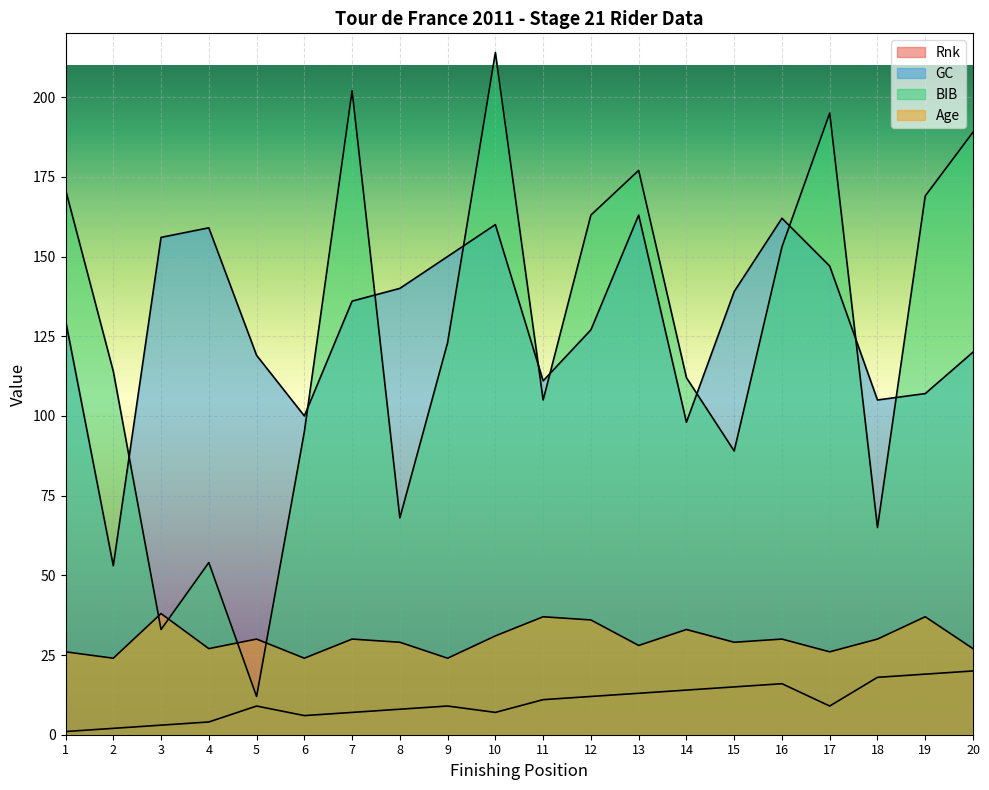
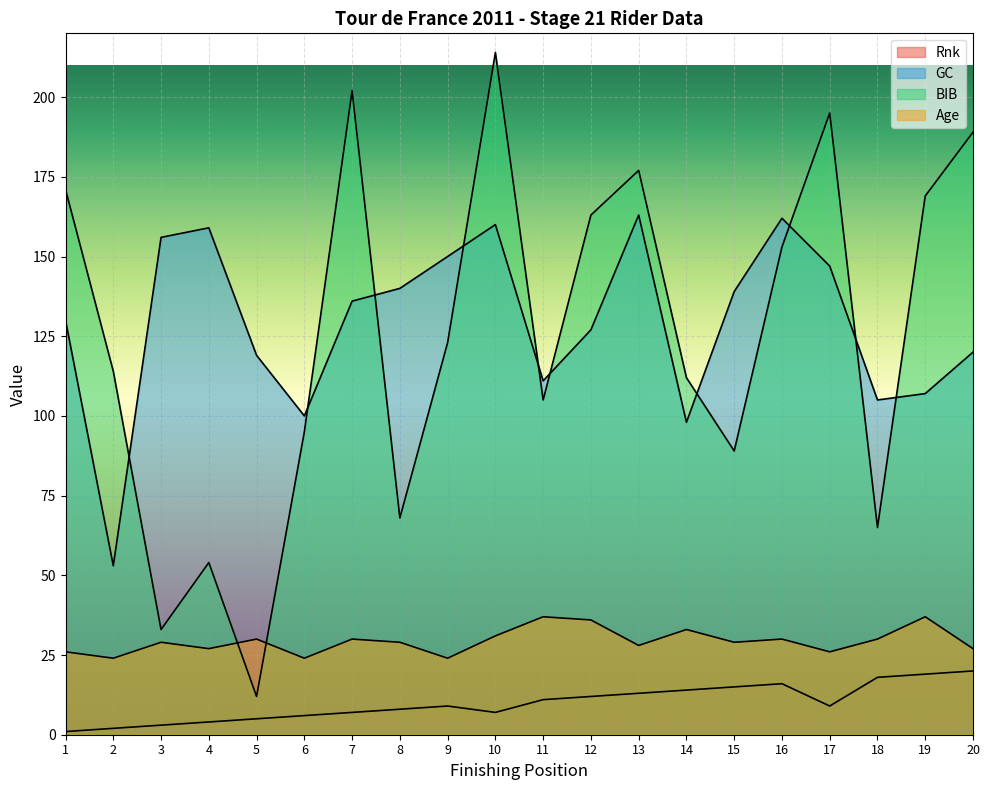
Age, 3: 38 -> 29
Rnk, 5: 9 -> 5
